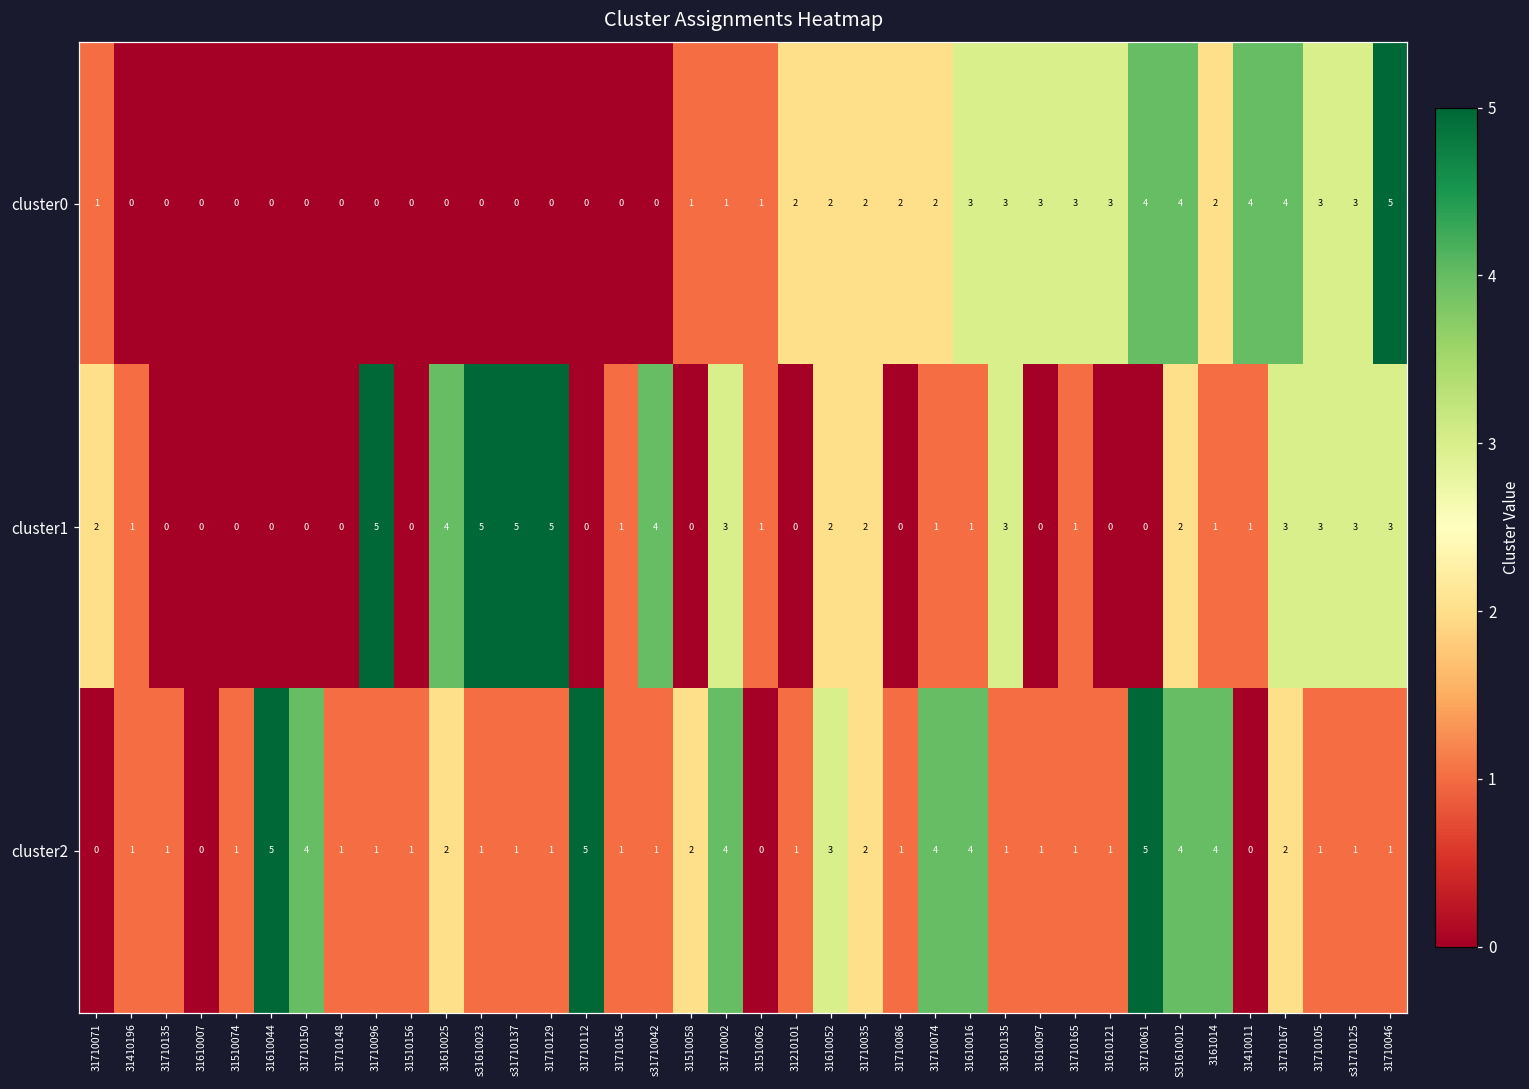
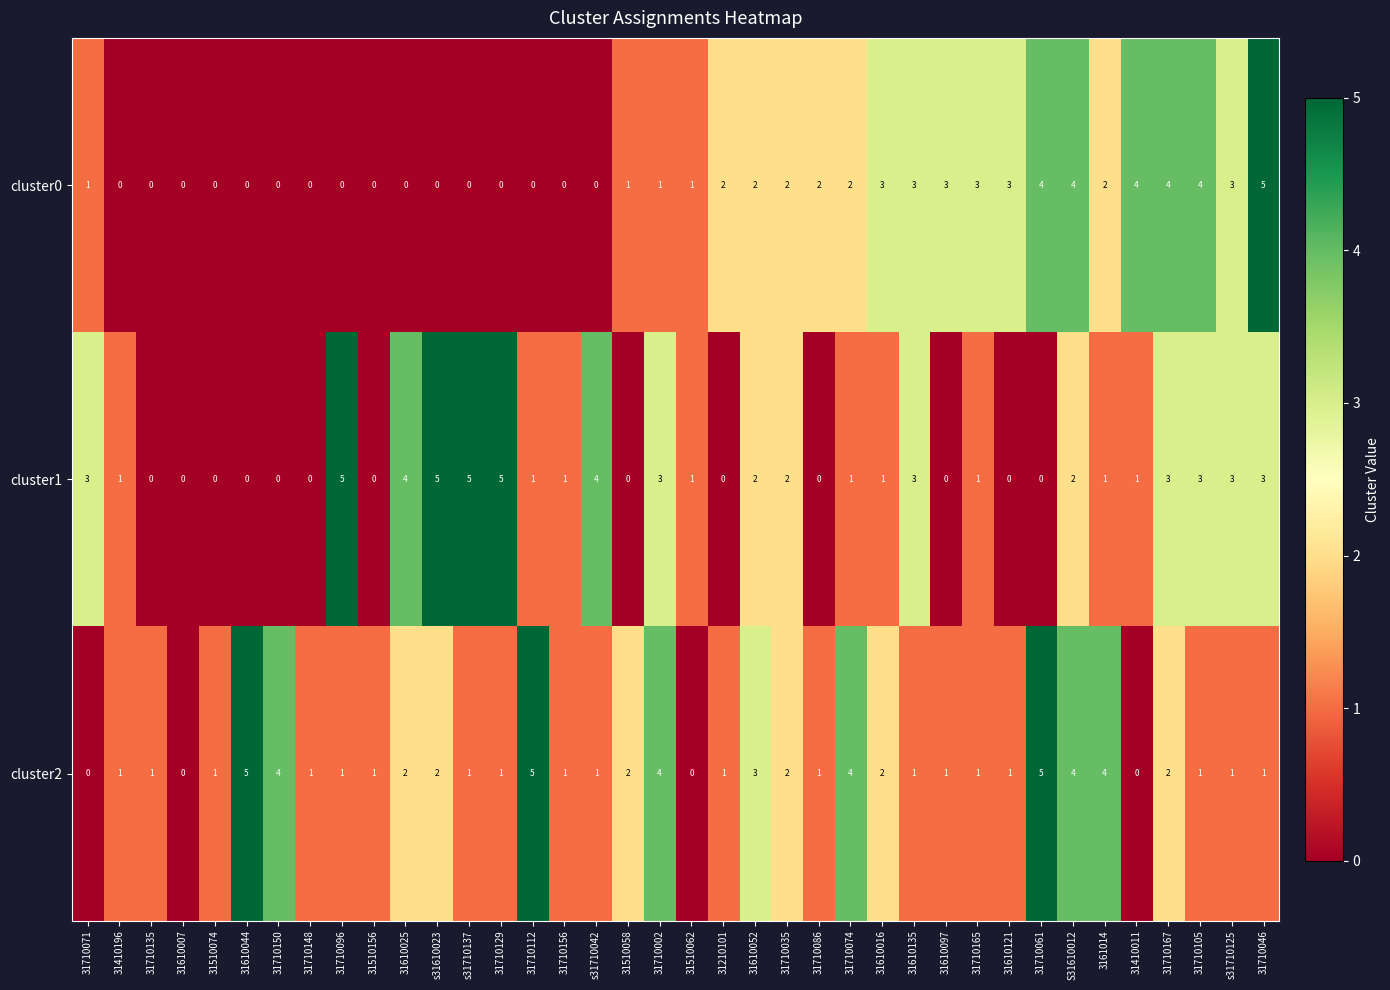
cluster0, 31710105: 3 -> 4
cluster1, 31710071: 2 -> 3
cluster1, 31710112: 0 -> 1
cluster2, s31610023: 1 -> 2
cluster2, 31610016: 4 -> 2
